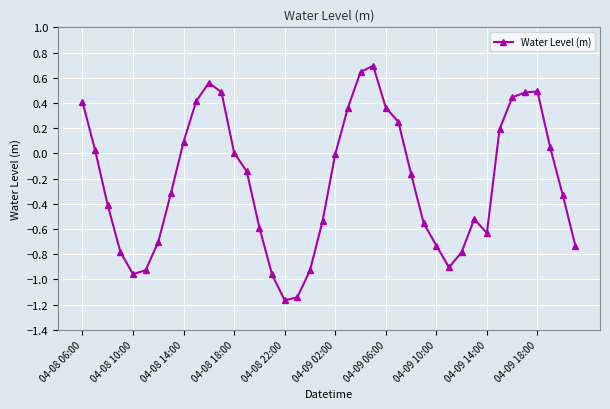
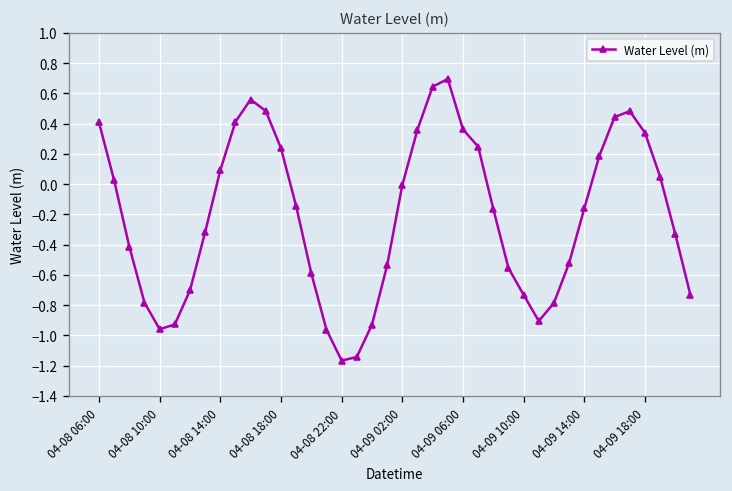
04-08 18:00: 0.00 -> 0.24
04-09 14:00: -0.63 -> -0.16
04-09 18:00: 0.49 -> 0.34
